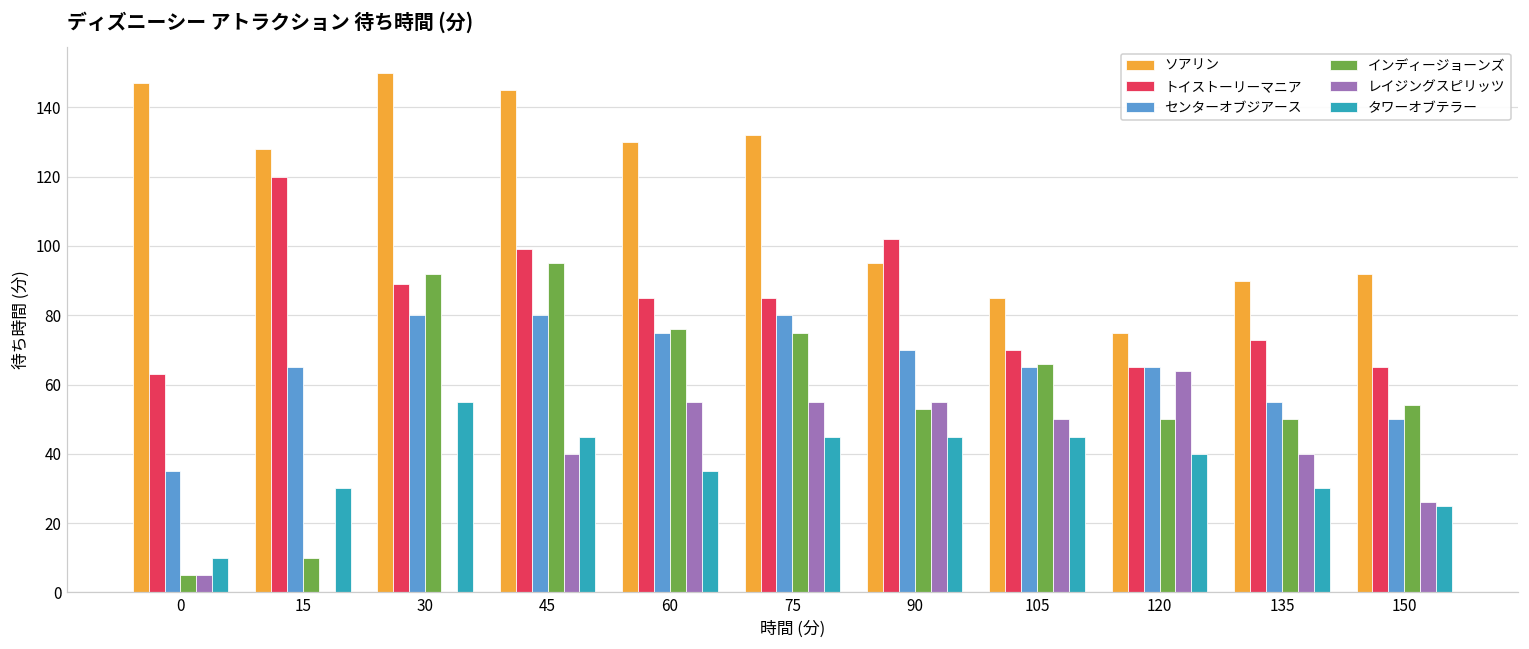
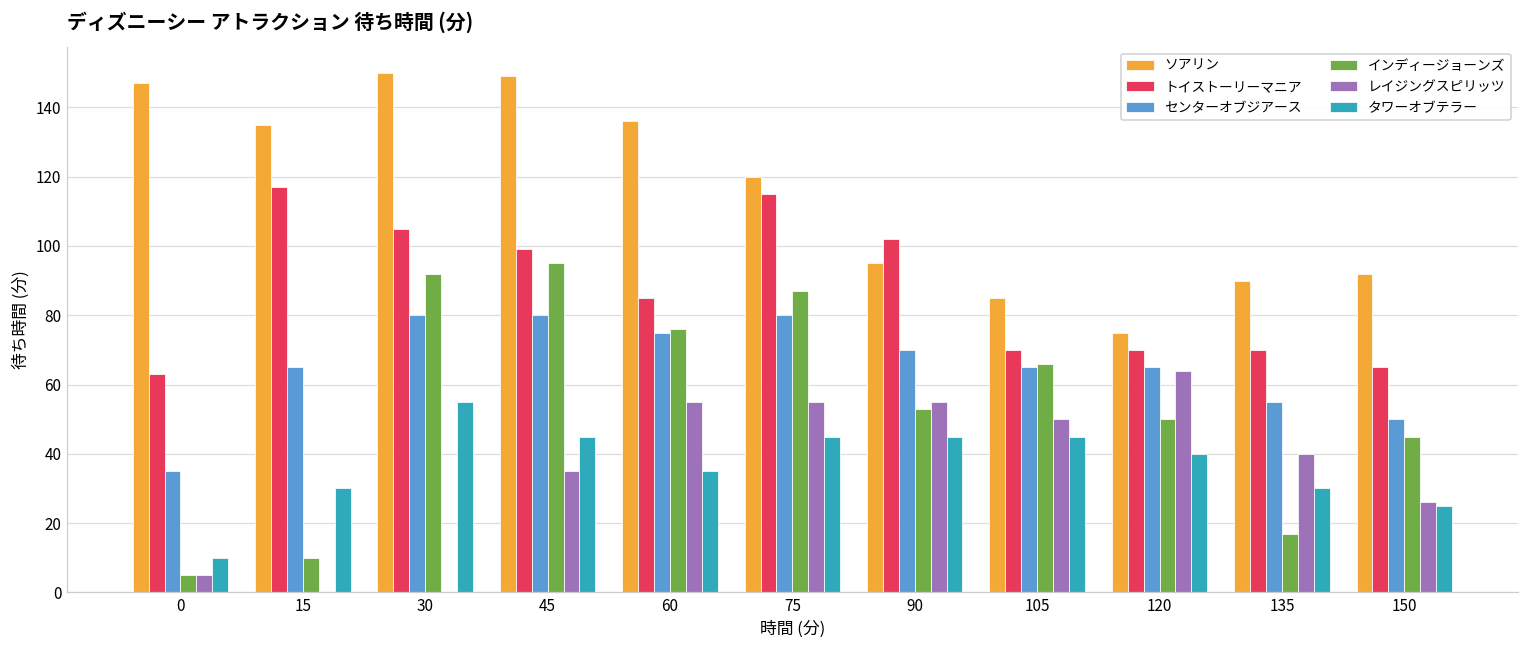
ソアリン, 15: 128 -> 135
トイストーリーマニア, 15: 120 -> 117
トイストーリーマニア, 30: 89 -> 105
ソアリン, 45: 145 -> 149
レイジングスピリッツ, 45: 40 -> 35
ソアリン, 60: 130 -> 136
ソアリン, 75: 132 -> 120
トイストーリーマニア, 75: 85 -> 115
インディージョーンズ, 75: 75 -> 87
トイストーリーマニア, 120: 65 -> 70
トイストーリーマニア, 135: 73 -> 70
インディージョーンズ, 135: 50 -> 17
インディージョーンズ, 150: 54 -> 45
